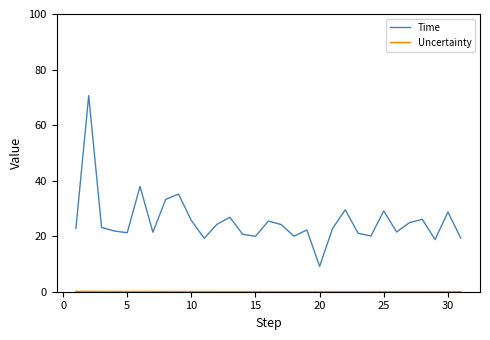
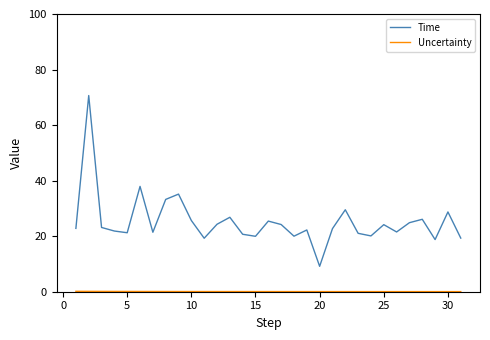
Time, 25: 29 -> 24
